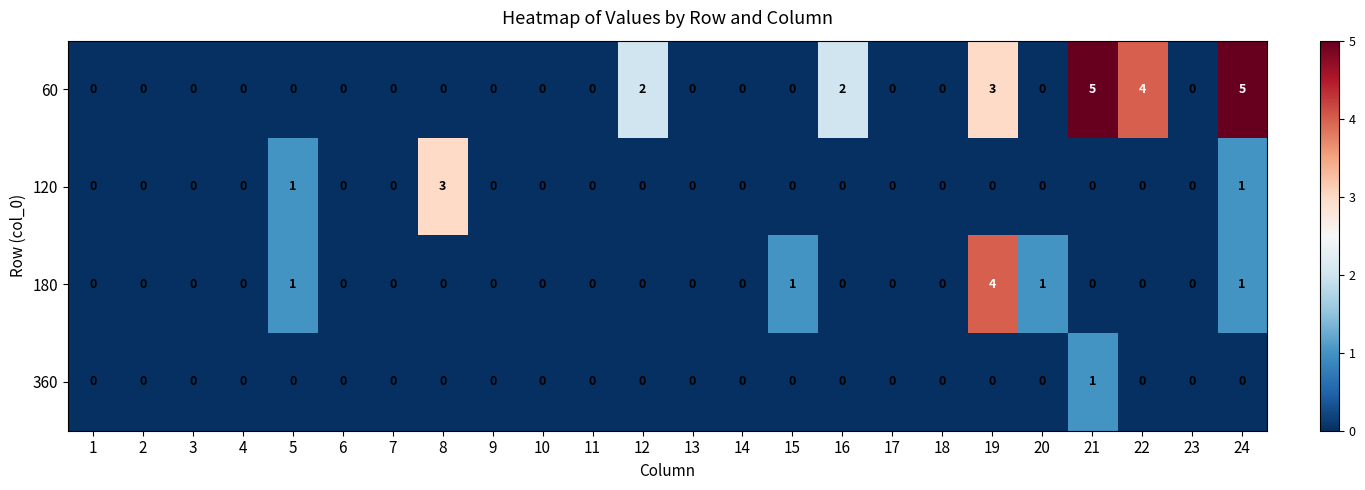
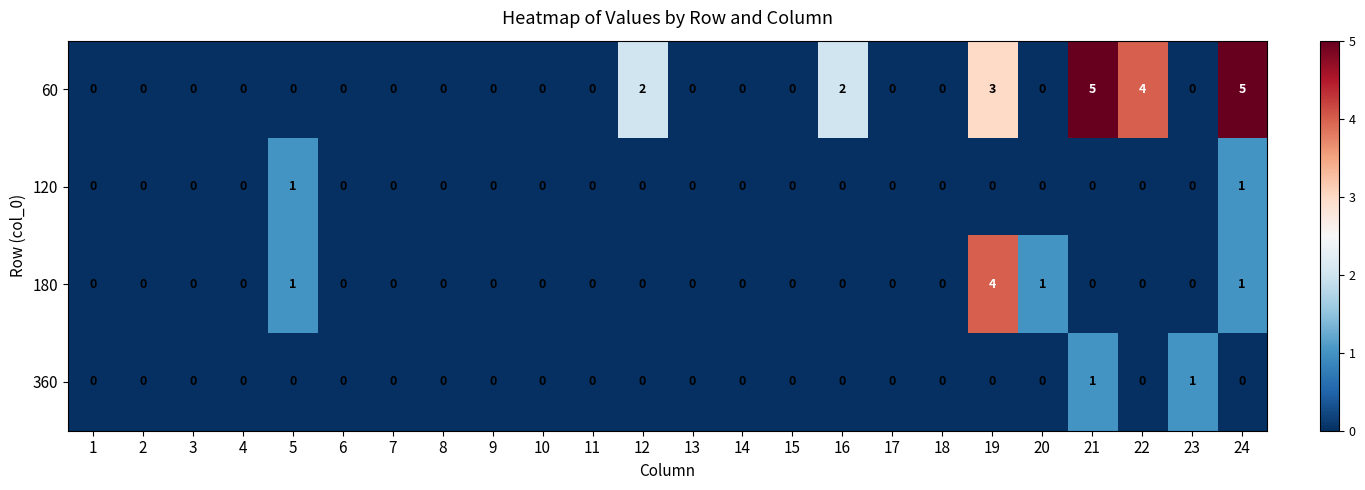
120, 8: 3 -> 0
180, 15: 1 -> 0
360, 23: 0 -> 1
